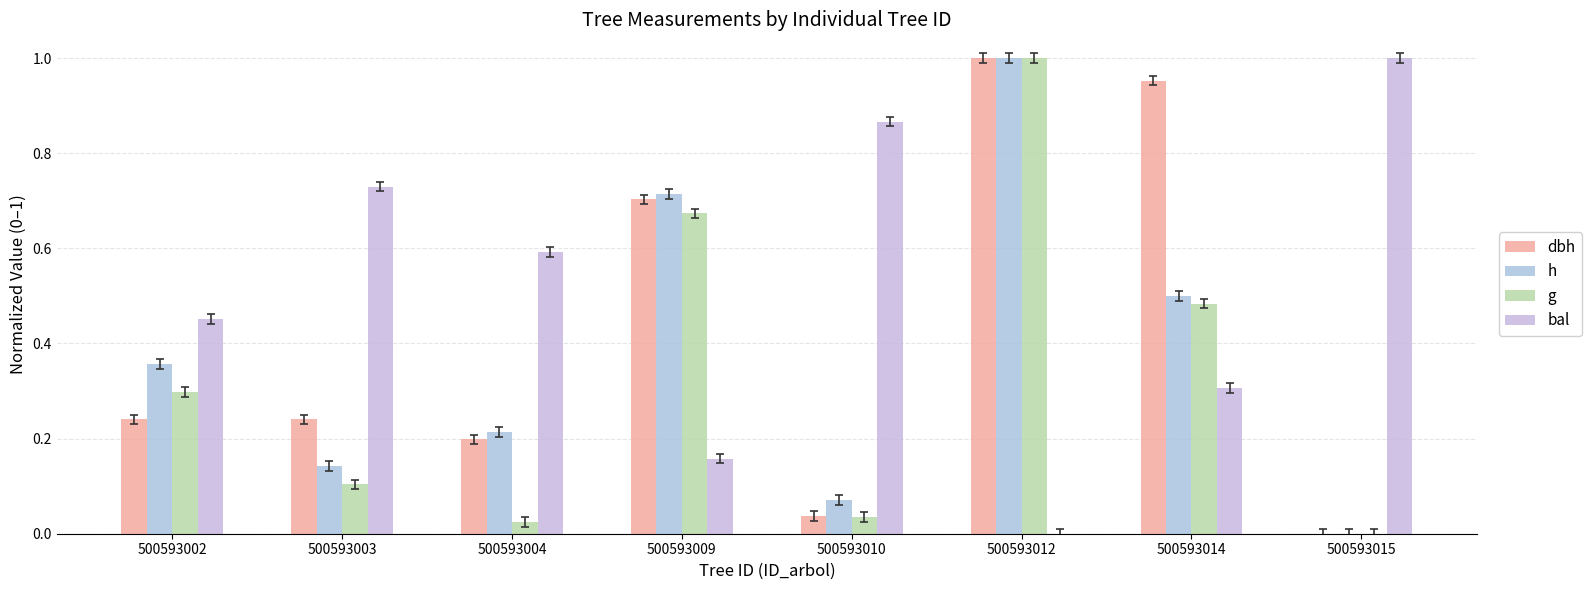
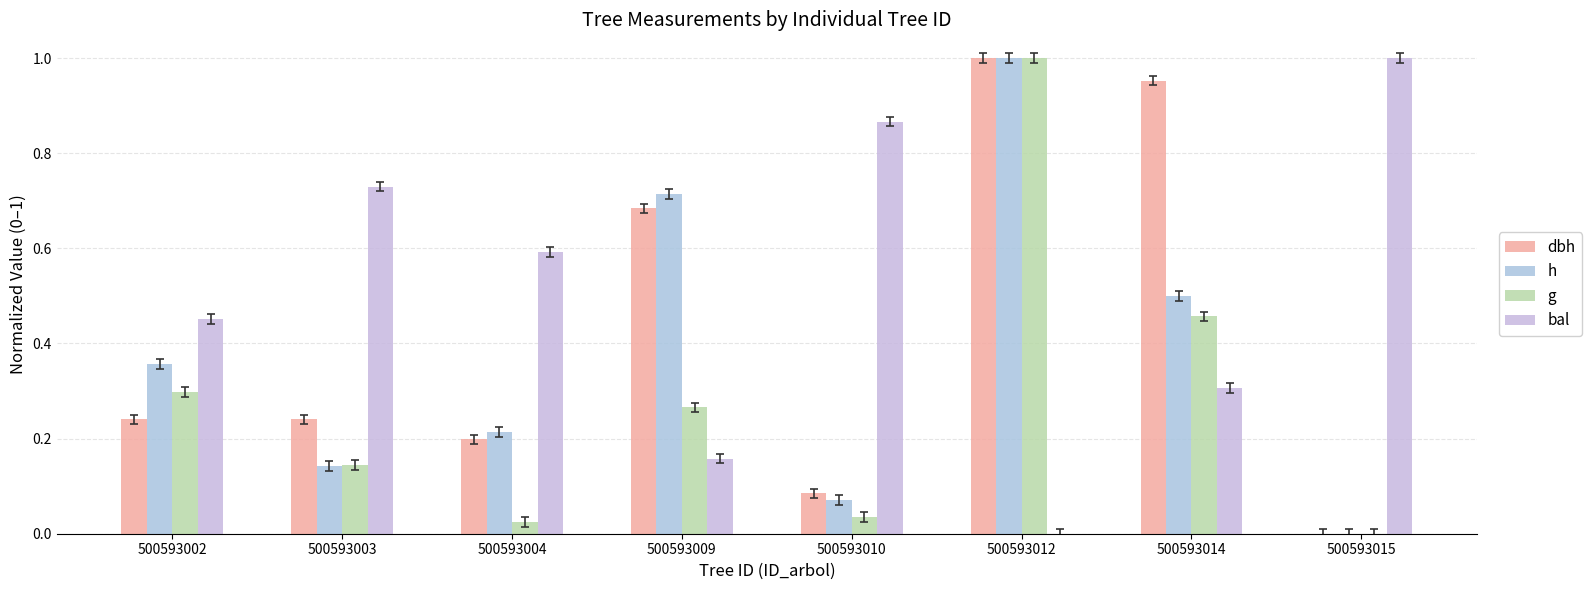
g, 500593003: 0.10 -> 0.14
dbh, 500593009: 0.70 -> 0.68
g, 500593009: 0.67 -> 0.27
dbh, 500593010: 0.04 -> 0.08
g, 500593014: 0.48 -> 0.46
